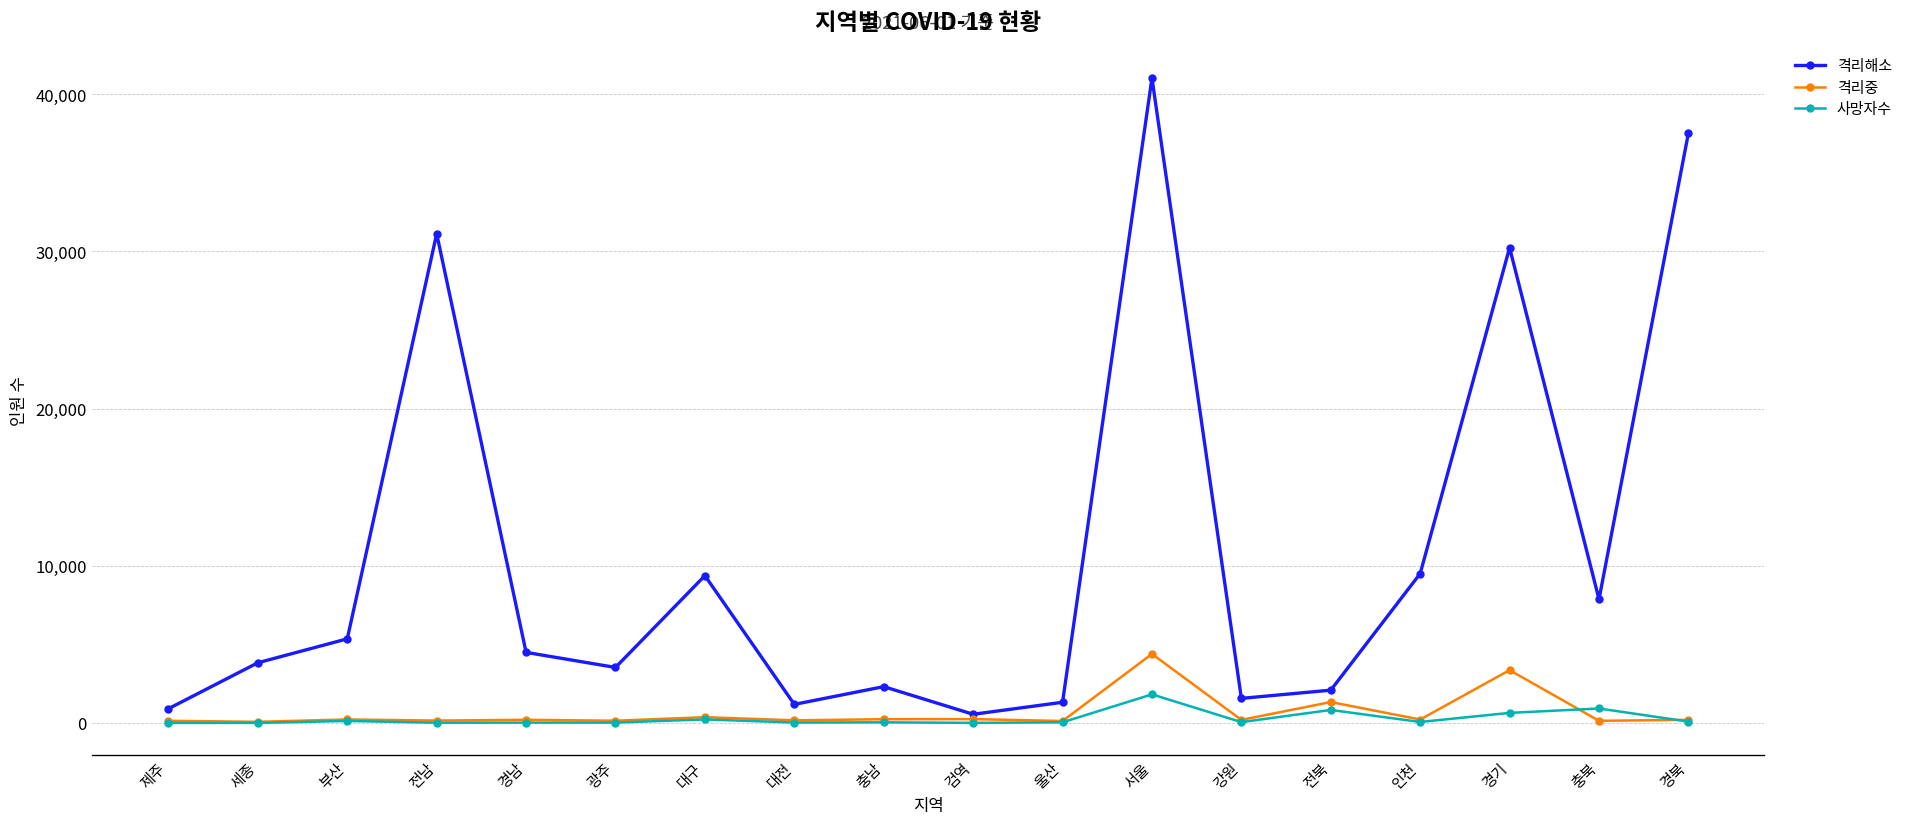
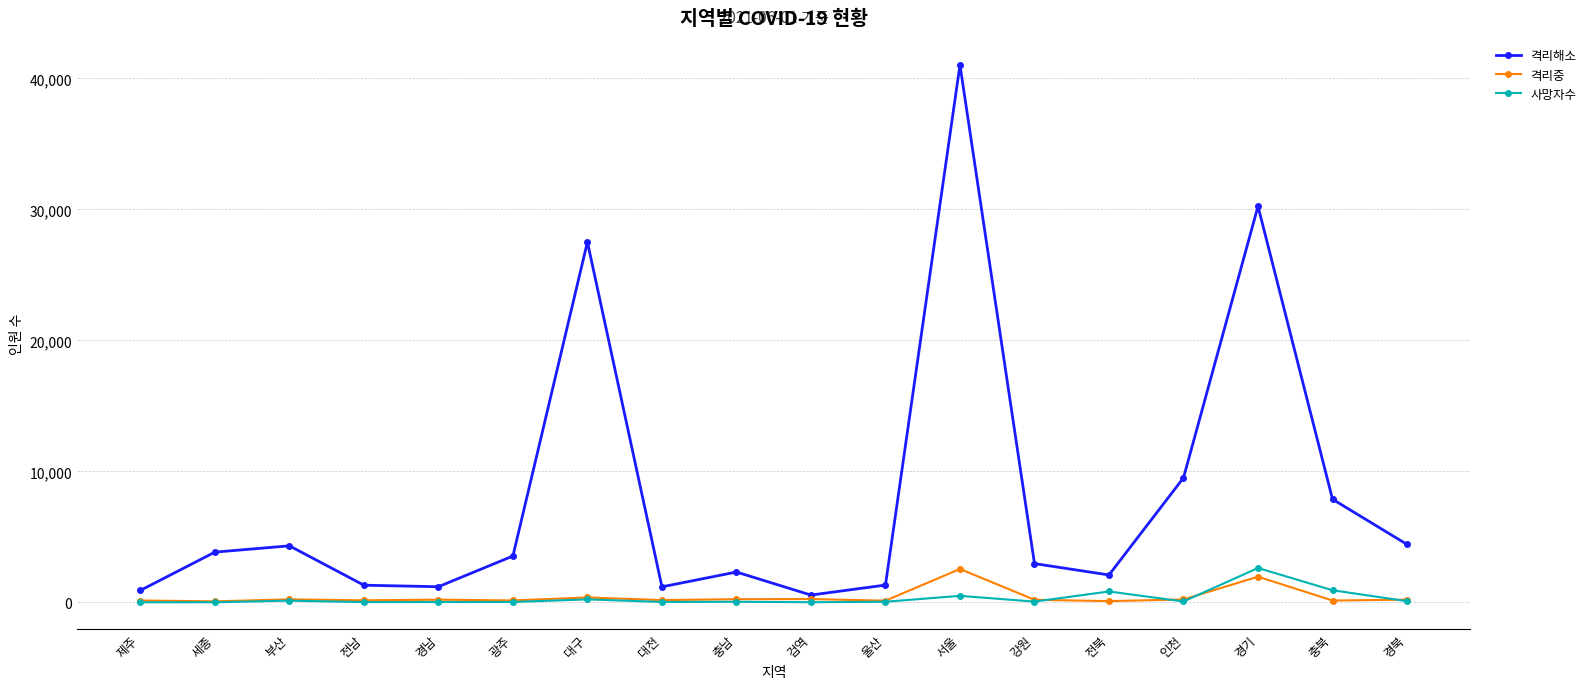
격리해소, 부산: 5,400 -> 4,300
격리해소, 전남: 31,100 -> 1,300
격리해소, 경남: 4,500 -> 1,200
격리해소, 대구: 9,400 -> 27,500
격리중, 서울: 4,400 -> 2,500
사망자수, 서울: 1,800 -> 500
격리해소, 강원: 1,600 -> 3,000
격리중, 전북: 1,300 -> 100
격리중, 경기: 3,400 -> 2,000
사망자수, 경기: 600 -> 2,600
격리해소, 경북: 37,500 -> 4,400
